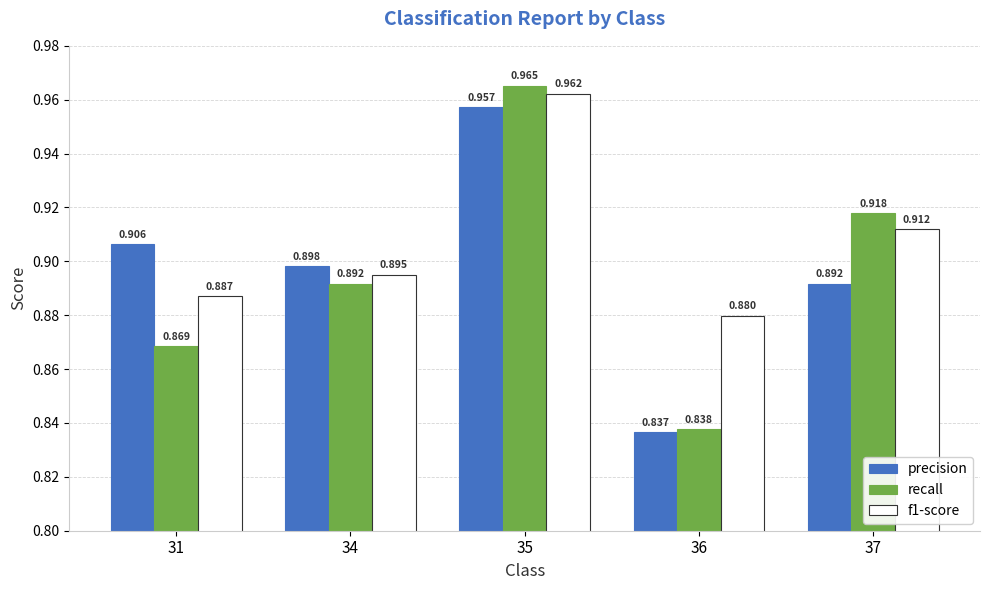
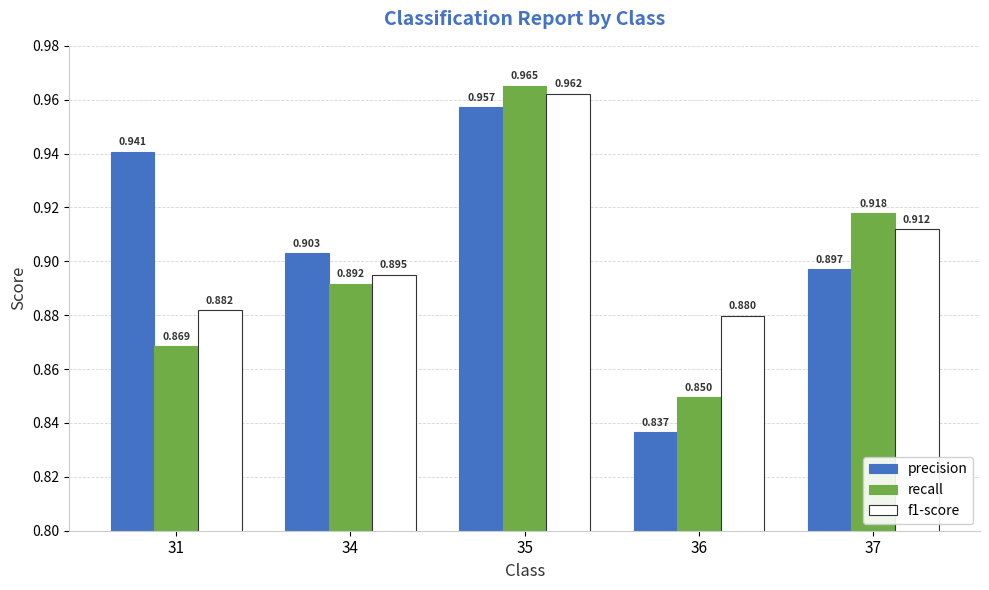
precision, 31: 0.906 -> 0.941
f1-score, 31: 0.887 -> 0.882
precision, 34: 0.898 -> 0.903
recall, 36: 0.838 -> 0.850
precision, 37: 0.892 -> 0.897
